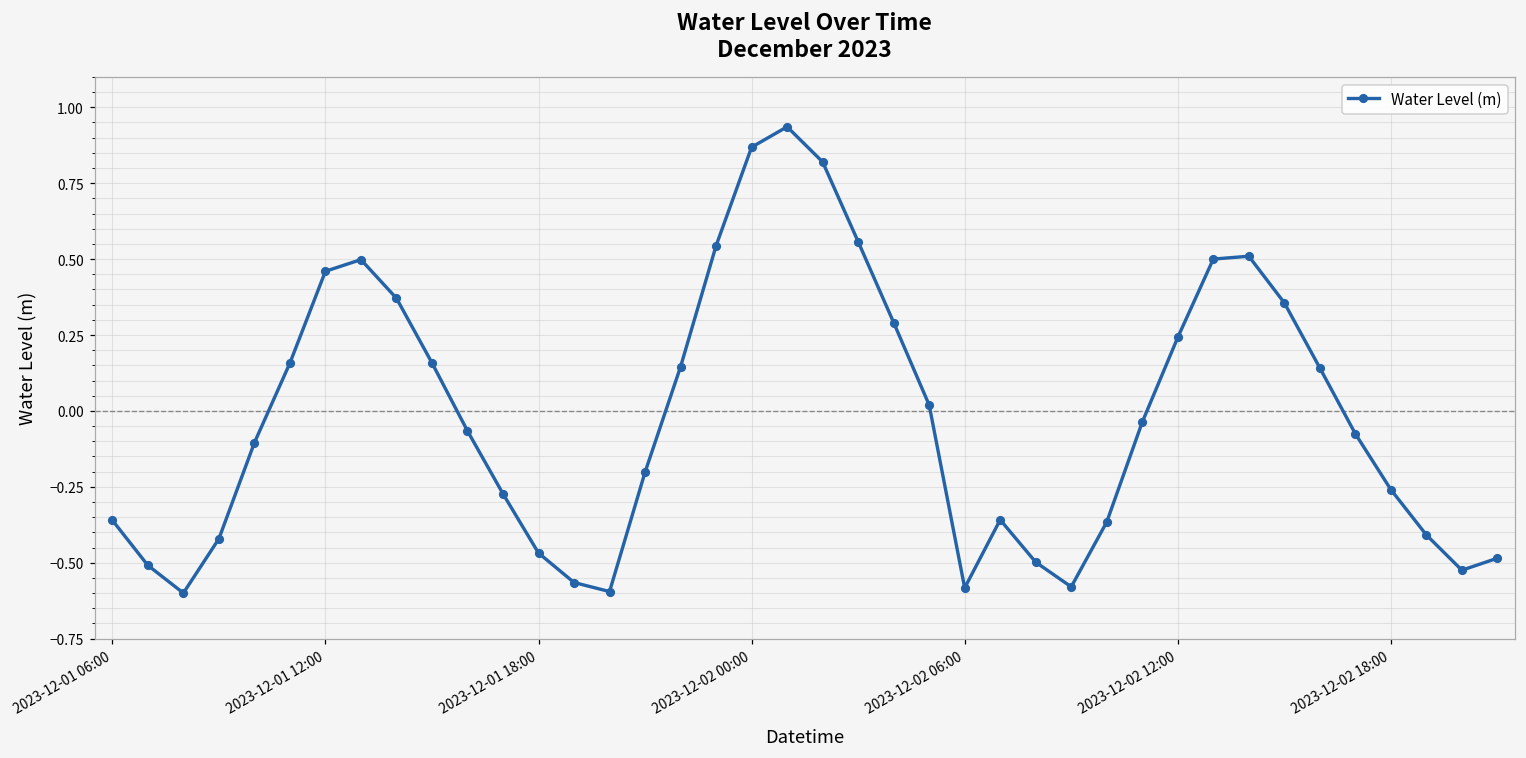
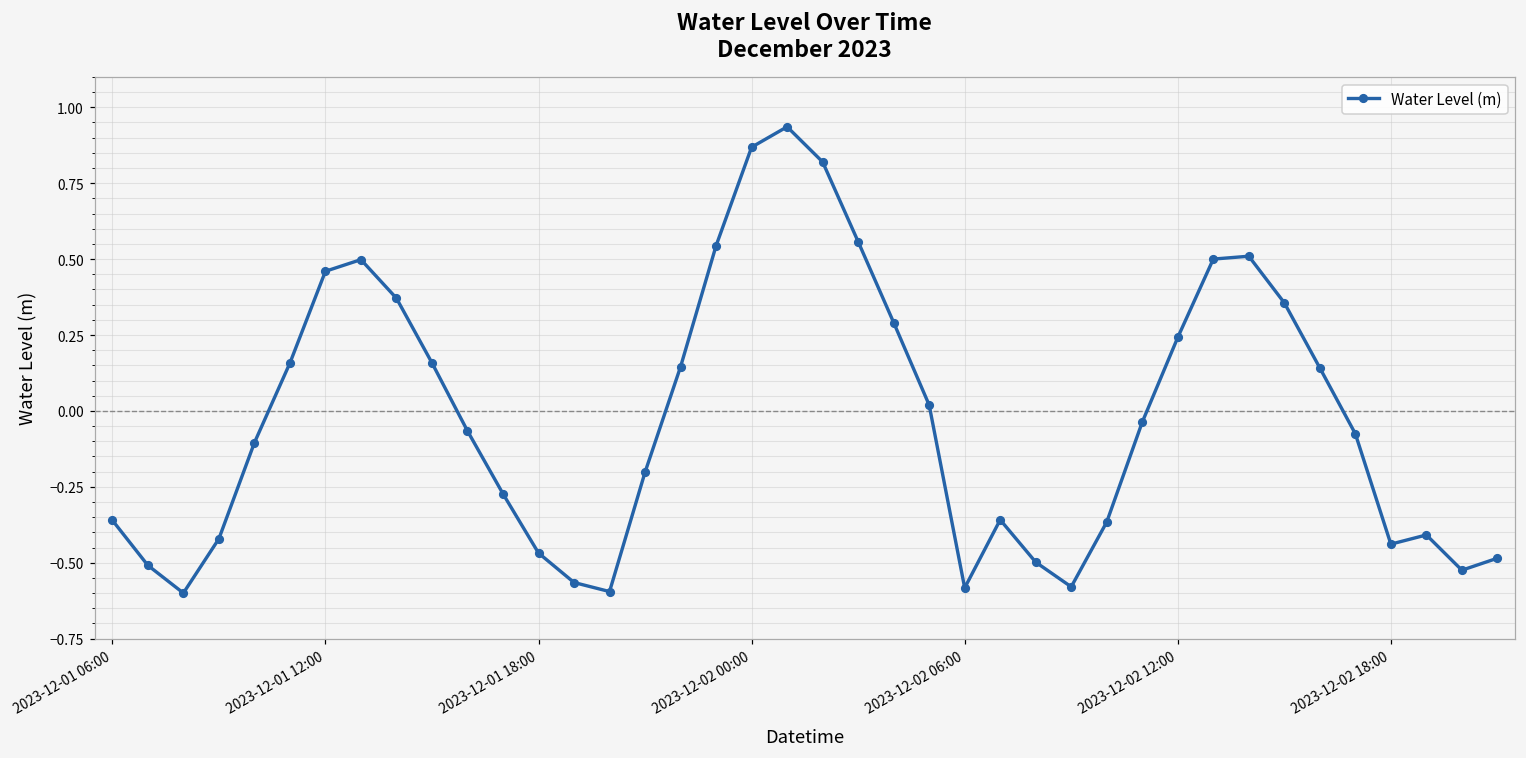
2023-12-02 18:00: -0.26 -> -0.44
